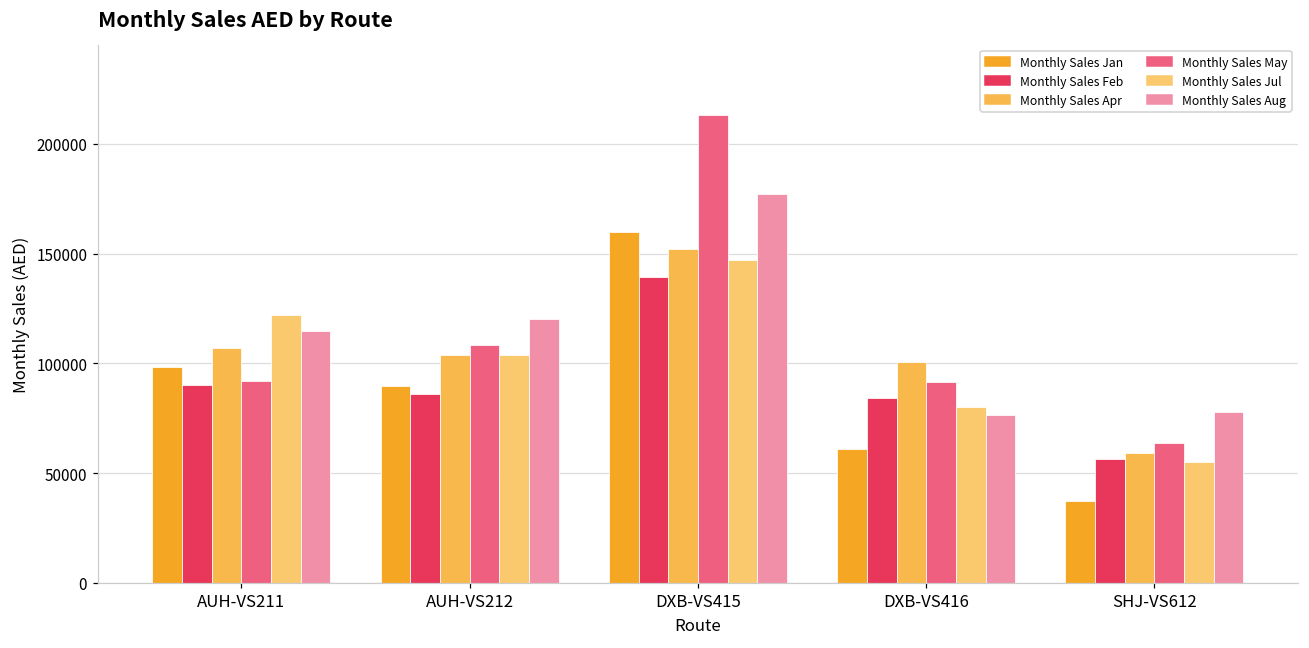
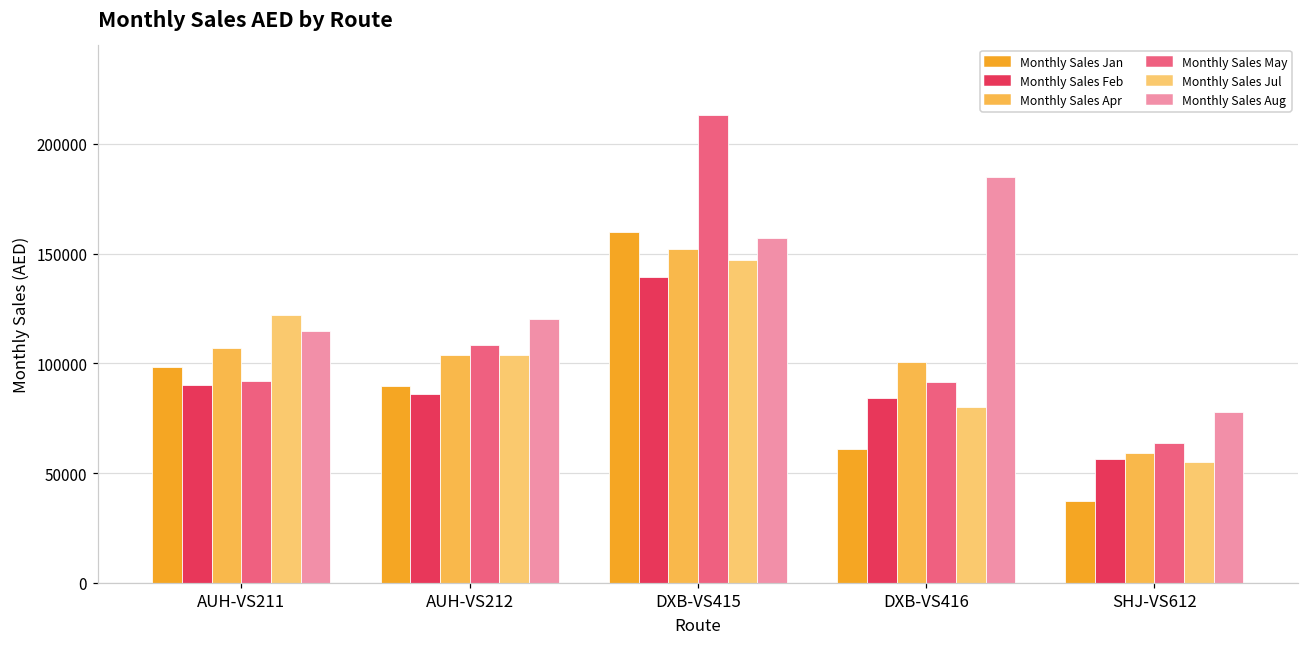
Monthly Sales Aug, DXB-VS415: 177000 -> 157000
Monthly Sales Aug, DXB-VS416: 77000 -> 185000
